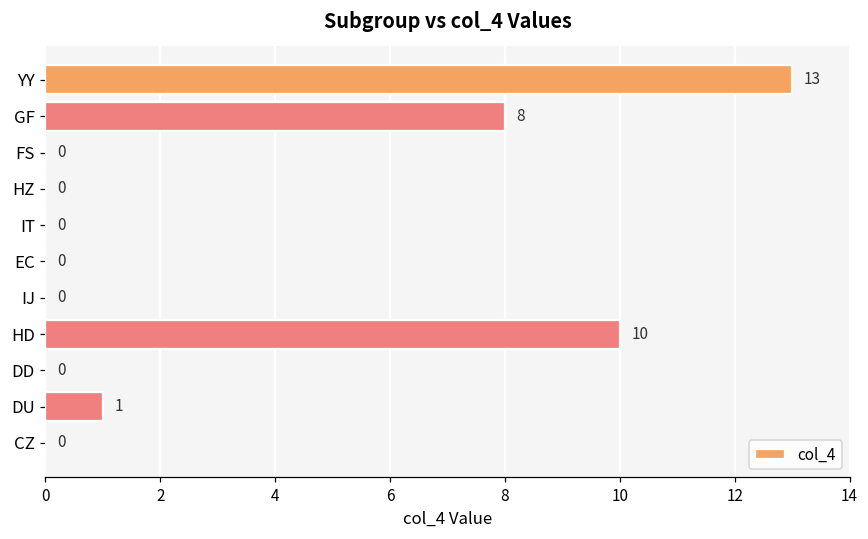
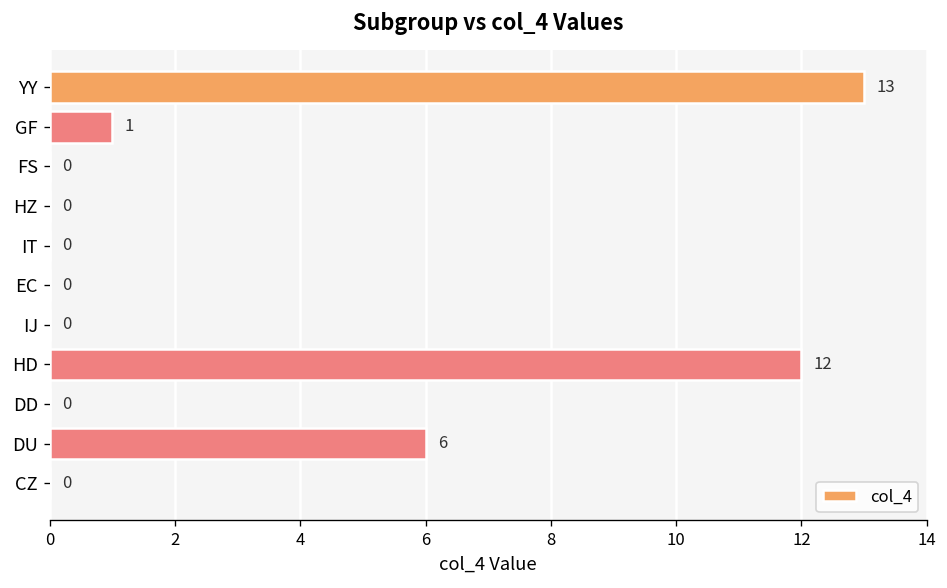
GF: 8 -> 1
HD: 10 -> 12
DU: 1 -> 6
